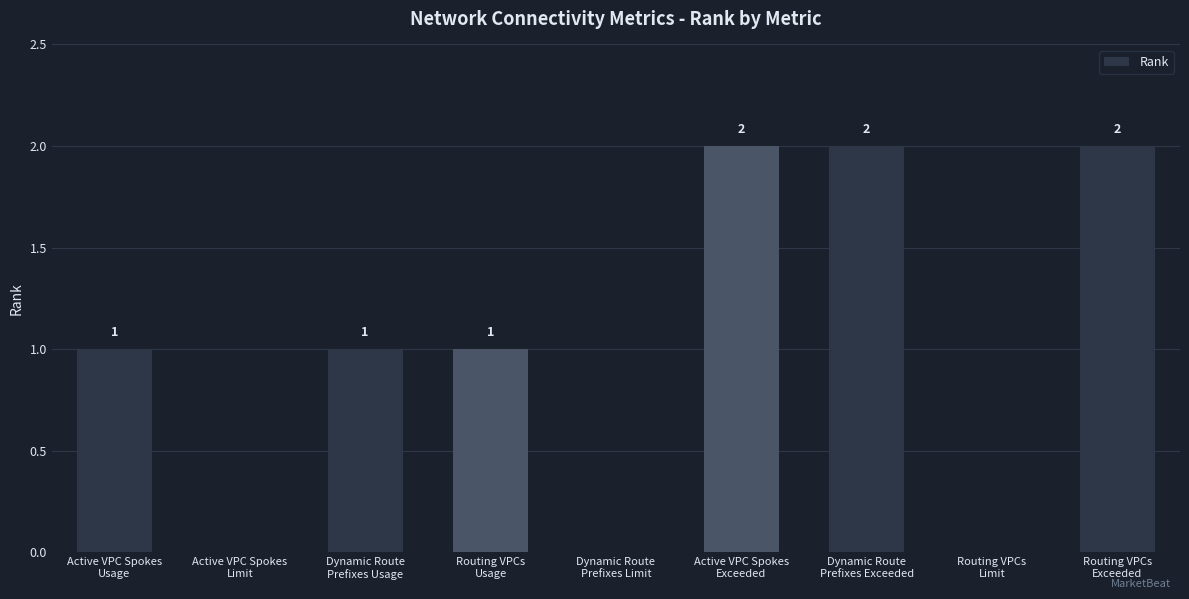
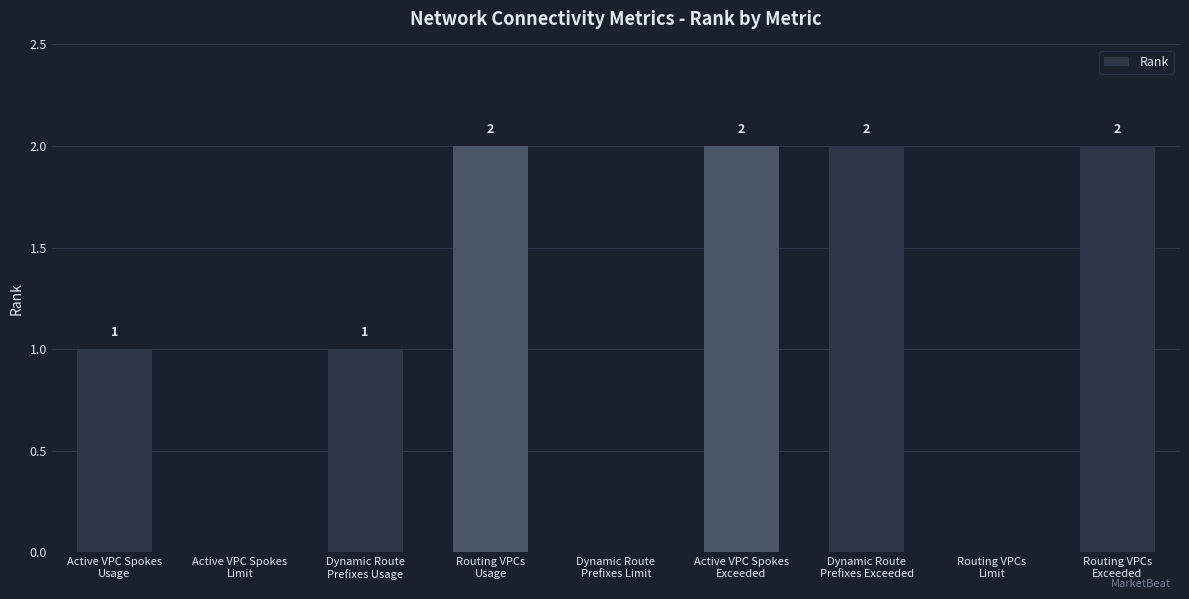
Routing VPCs Usage: 1 -> 2
